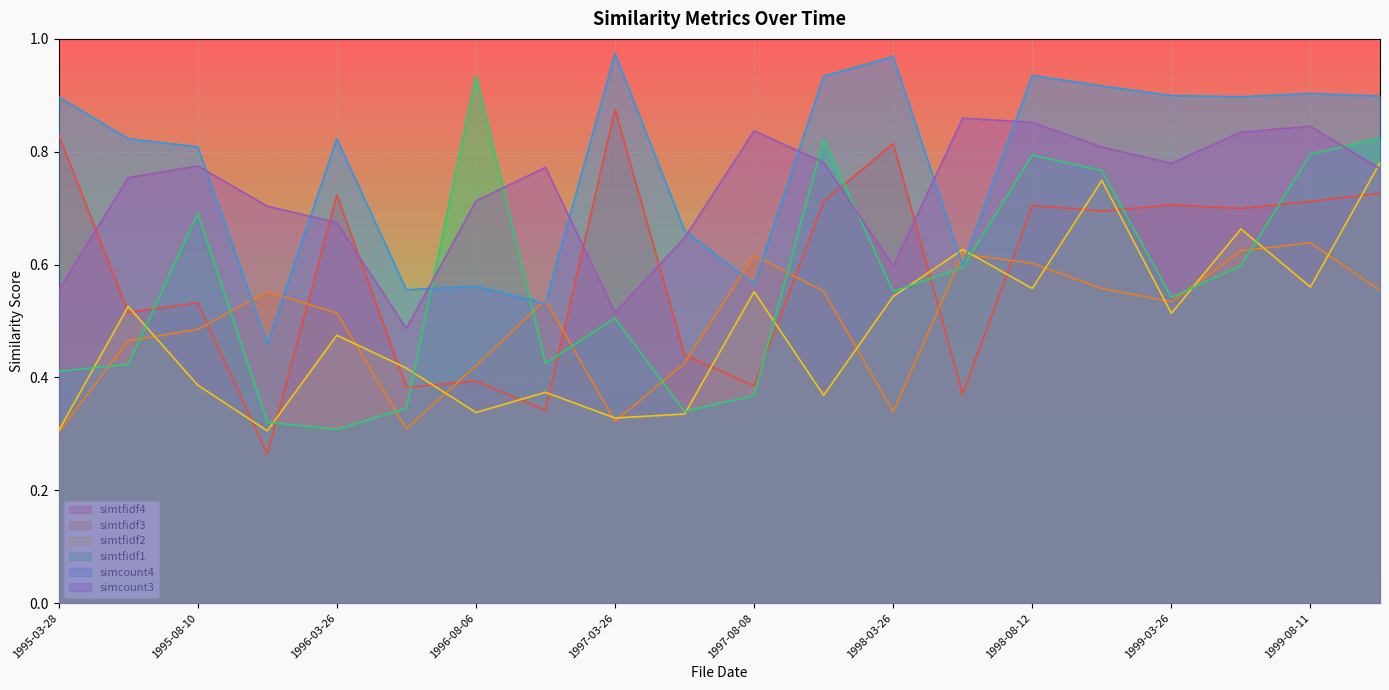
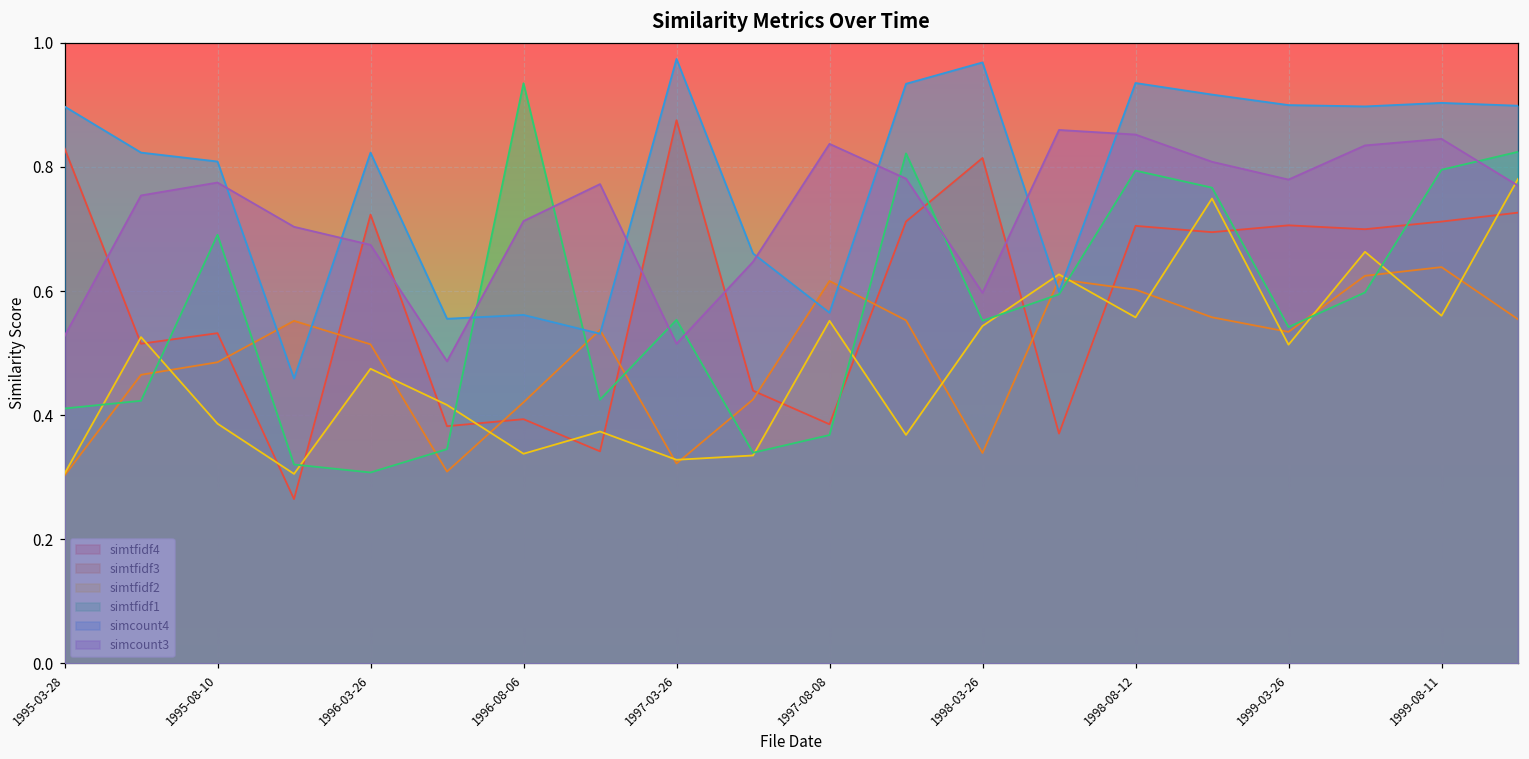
simcount3, 1995-03-28: 0.55 -> 0.53
simtfidf1, 1997-03-26: 0.51 -> 0.55
